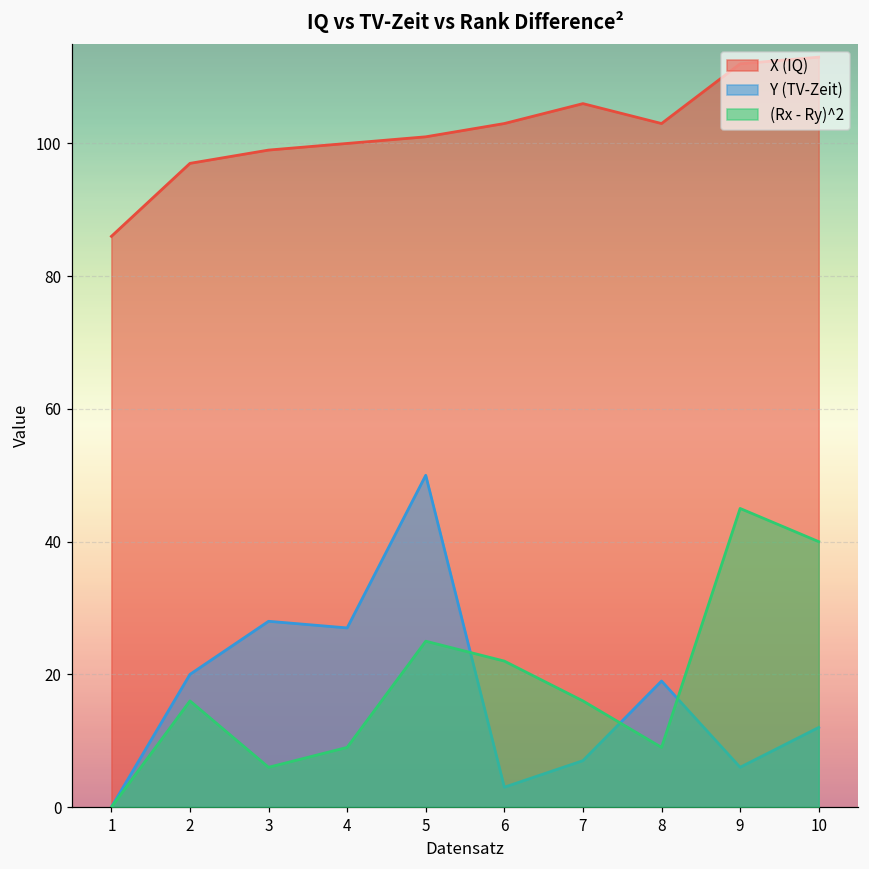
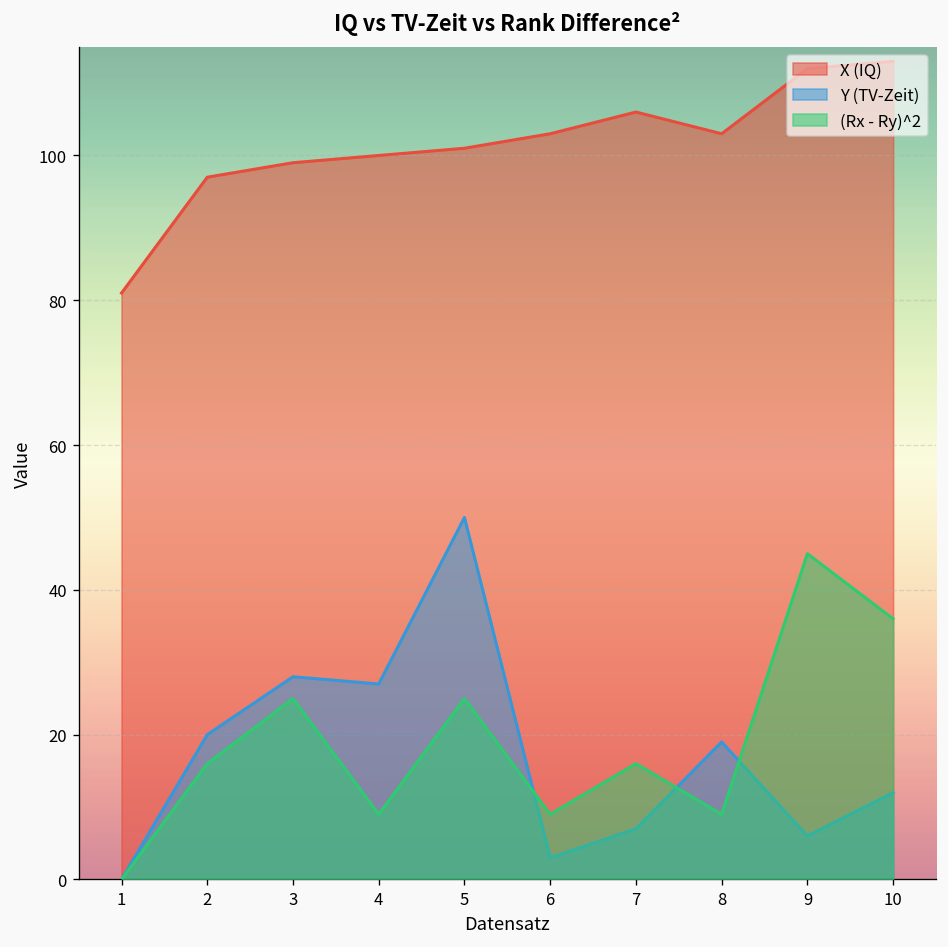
X (IQ), 1: 86 -> 81
(Rx - Ry)^2, 3: 6 -> 25
(Rx - Ry)^2, 6: 22 -> 9
(Rx - Ry)^2, 10: 40 -> 36
